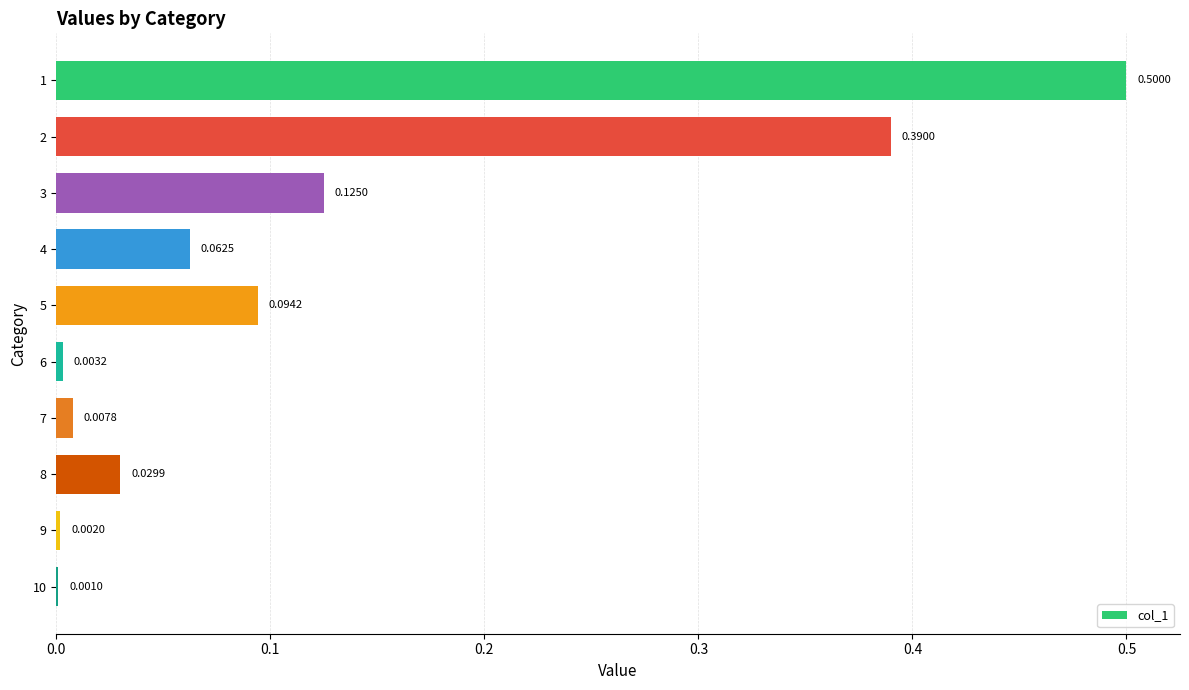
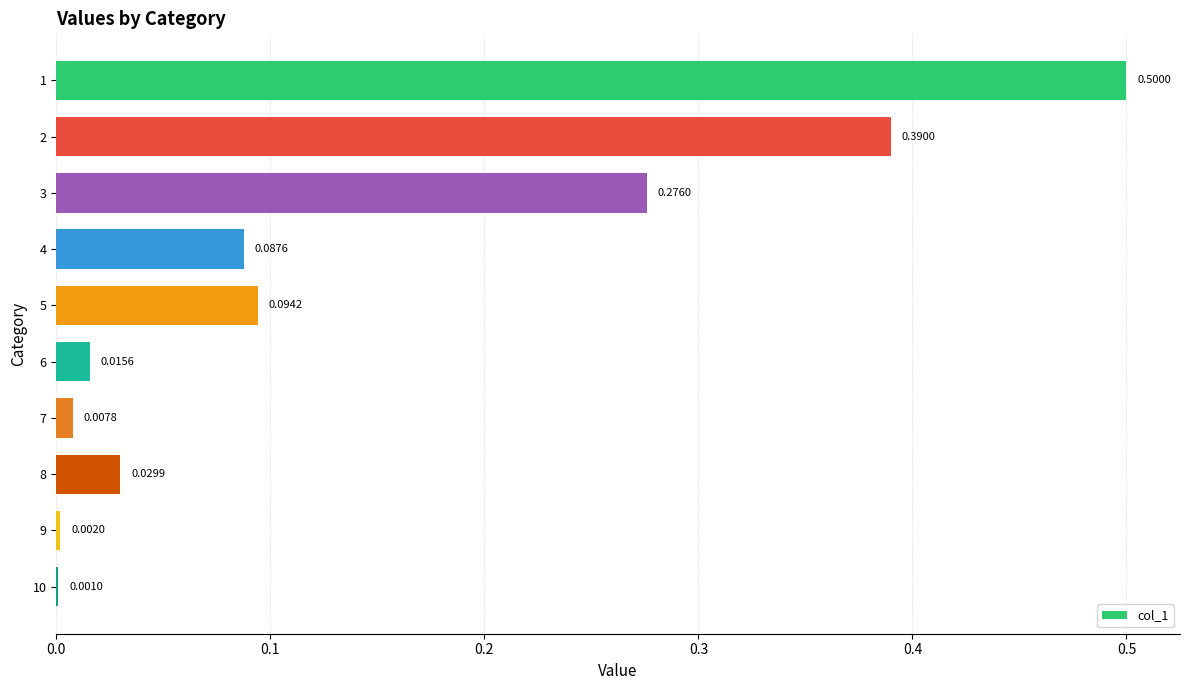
3: 0.1250 -> 0.2760
4: 0.0625 -> 0.0876
6: 0.0032 -> 0.0156
